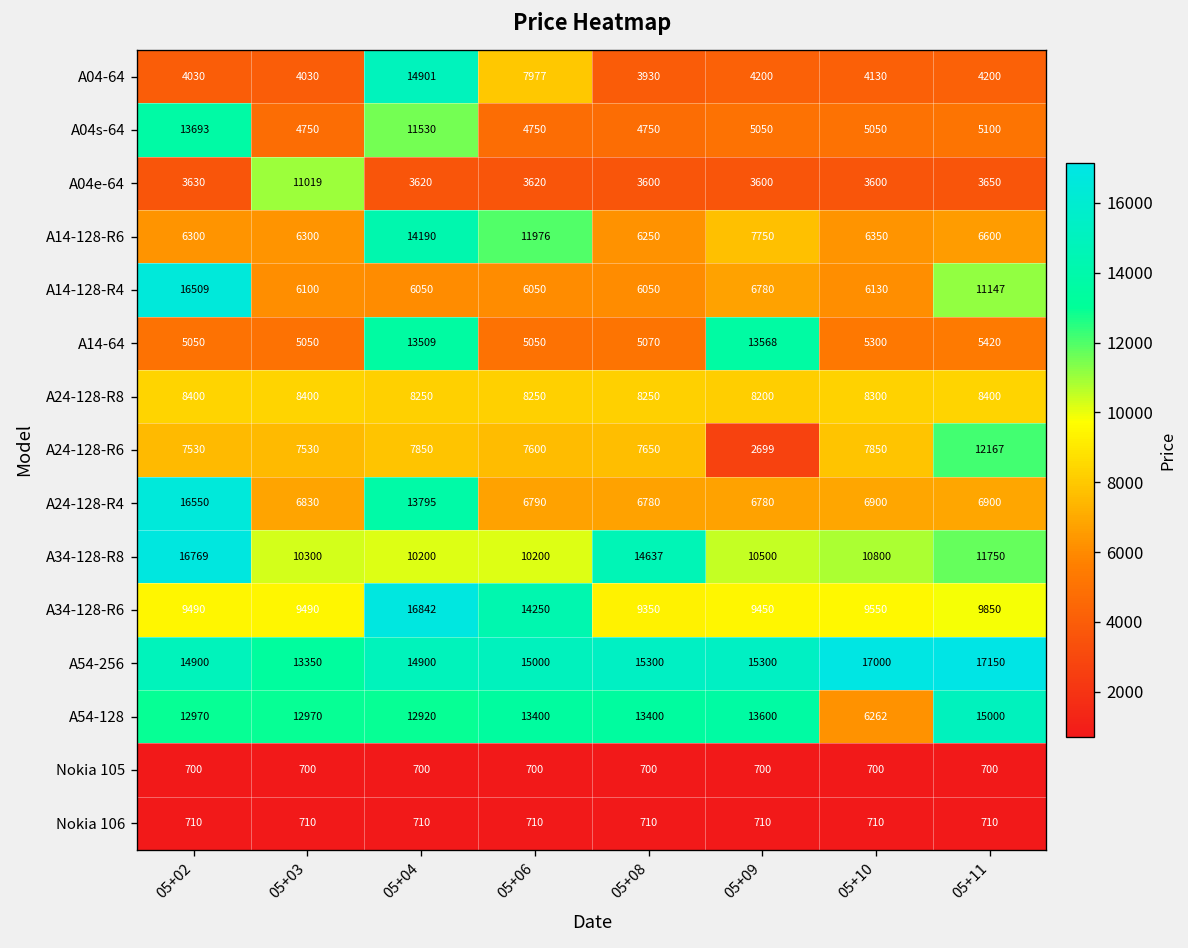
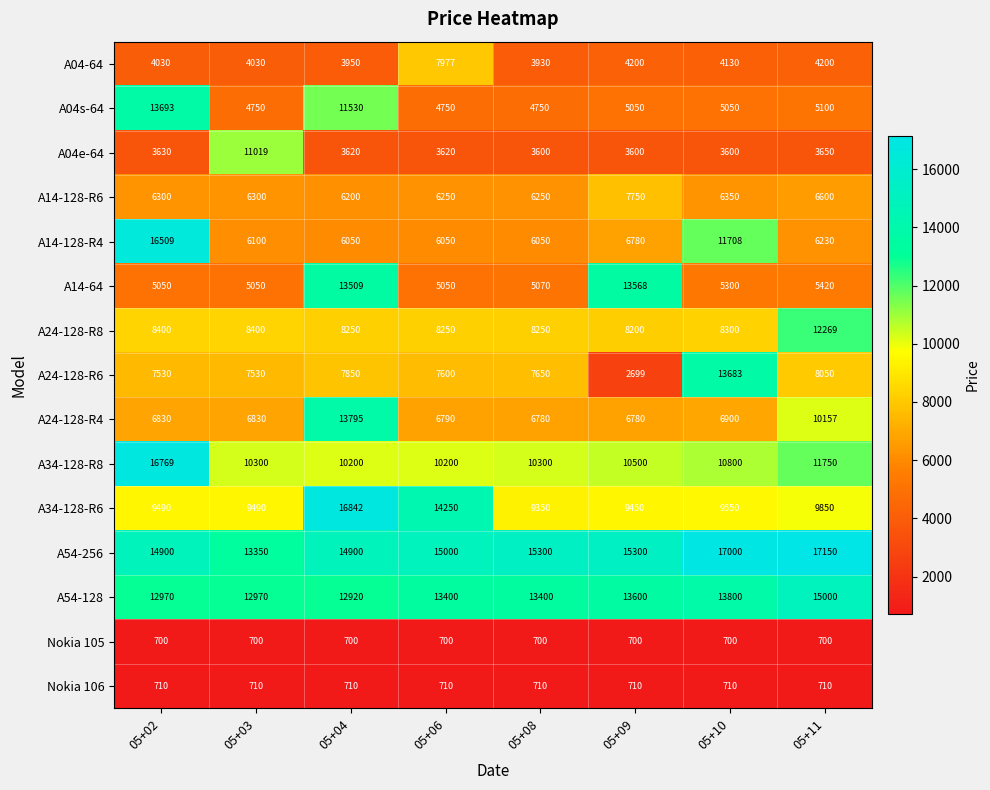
A04-64, 05+04: 14901 -> 3950
A14-128-R6, 05+04: 14190 -> 6200
A14-128-R6, 05+06: 11976 -> 6250
A14-128-R4, 05+10: 6130 -> 11708
A14-128-R4, 05+11: 11147 -> 6230
A24-128-R8, 05+11: 8400 -> 12269
A24-128-R6, 05+10: 7850 -> 13683
A24-128-R6, 05+11: 12167 -> 8050
A24-128-R4, 05+02: 16550 -> 6830
A24-128-R4, 05+11: 6900 -> 10157
A34-128-R8, 05+08: 14637 -> 10300
A54-128, 05+10: 6262 -> 13800
